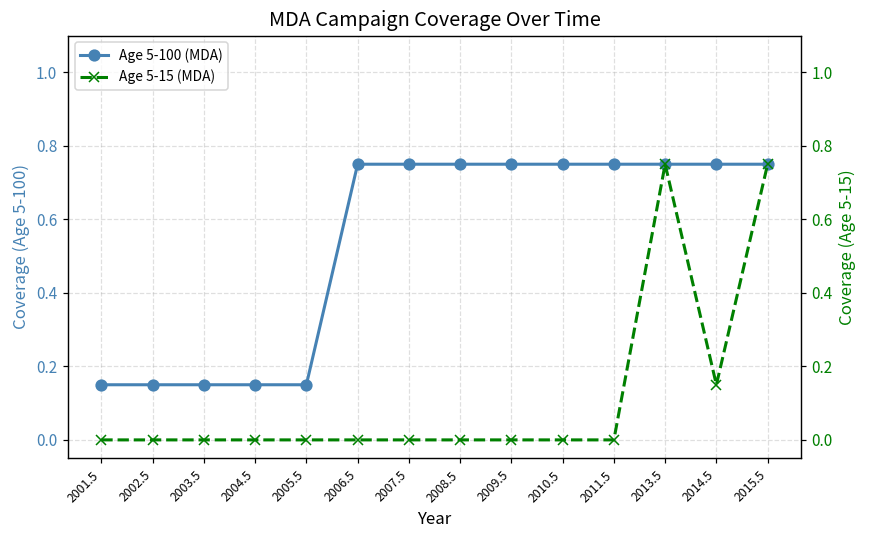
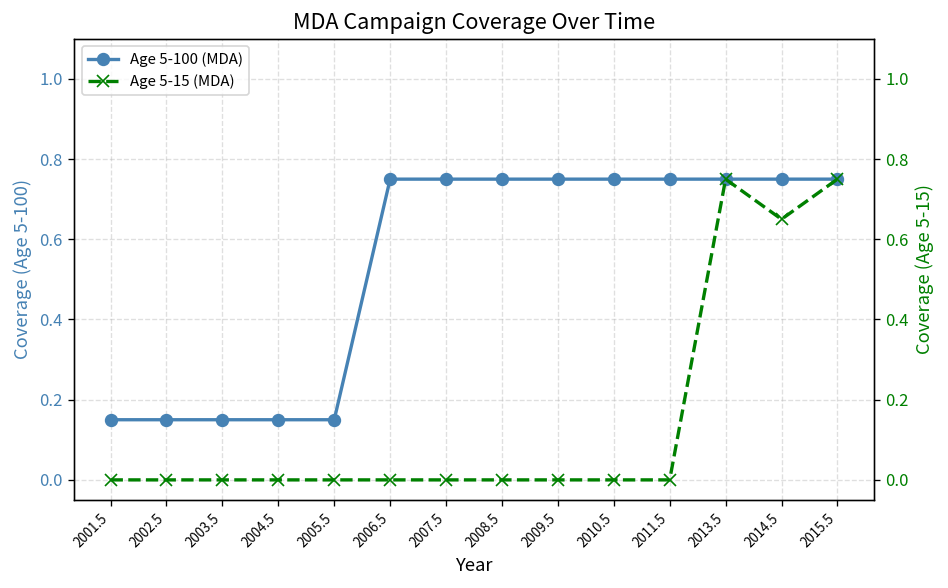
Age 5-15 (MDA), 2014.5: 0.15 -> 0.65
